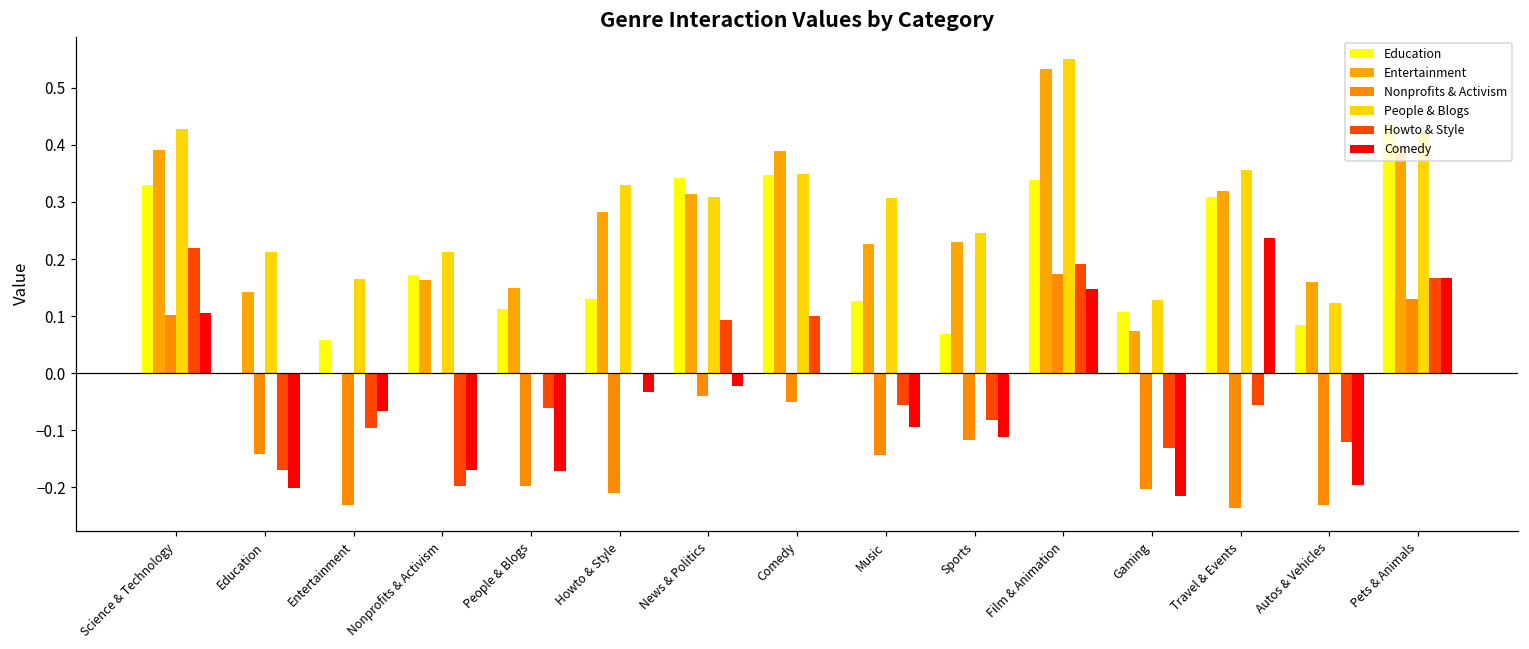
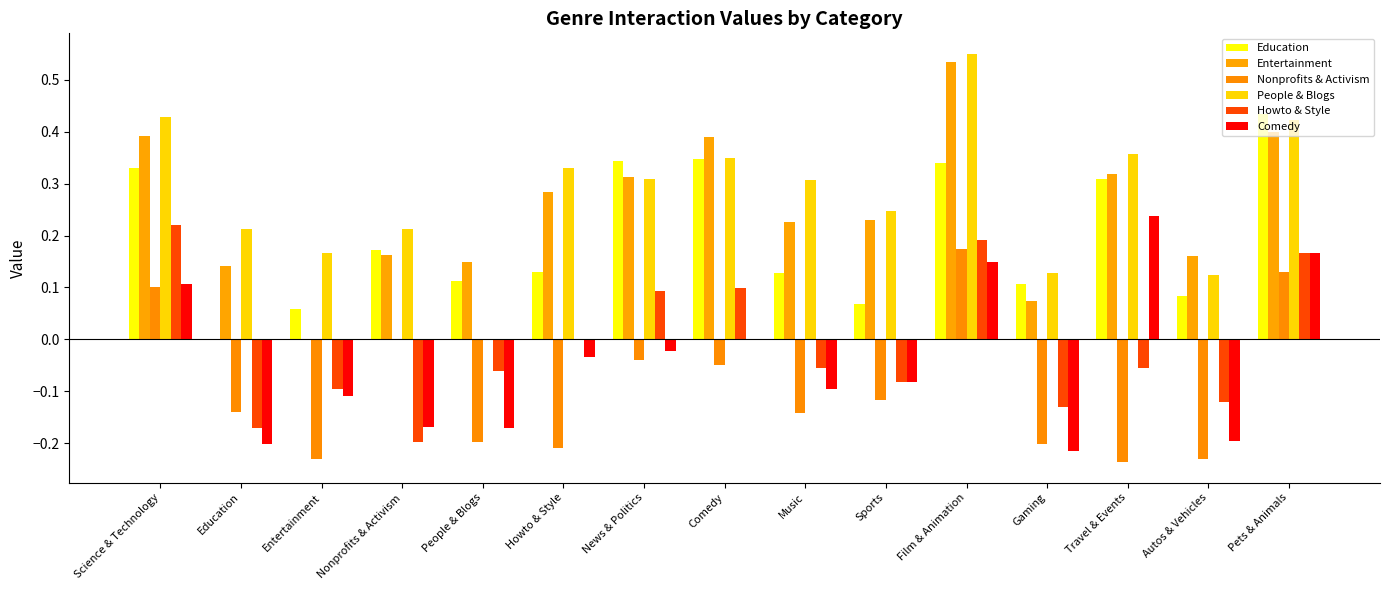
Comedy, Entertainment: -0.07 -> -0.11
Comedy, Sports: -0.11 -> -0.08
